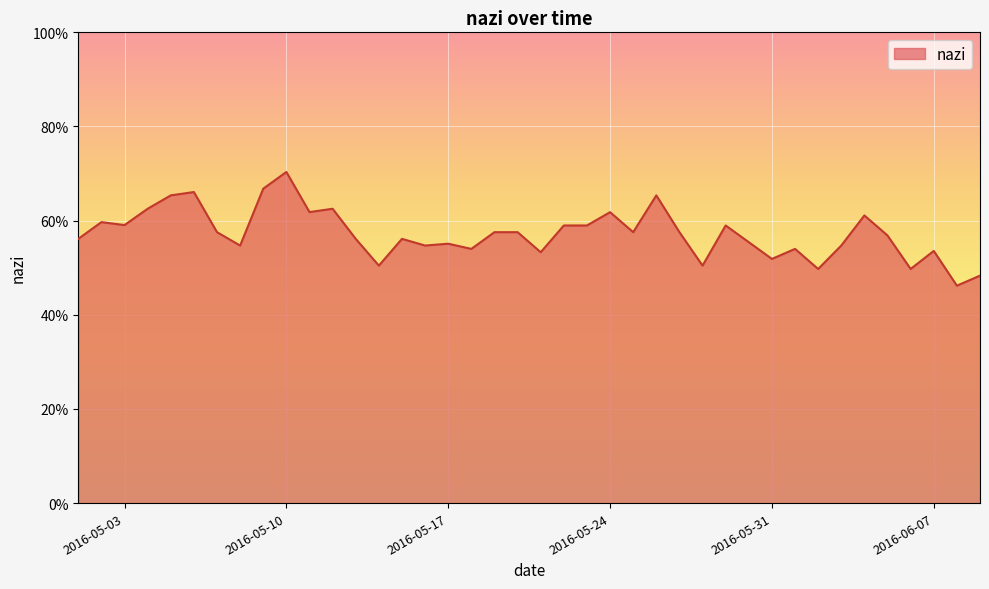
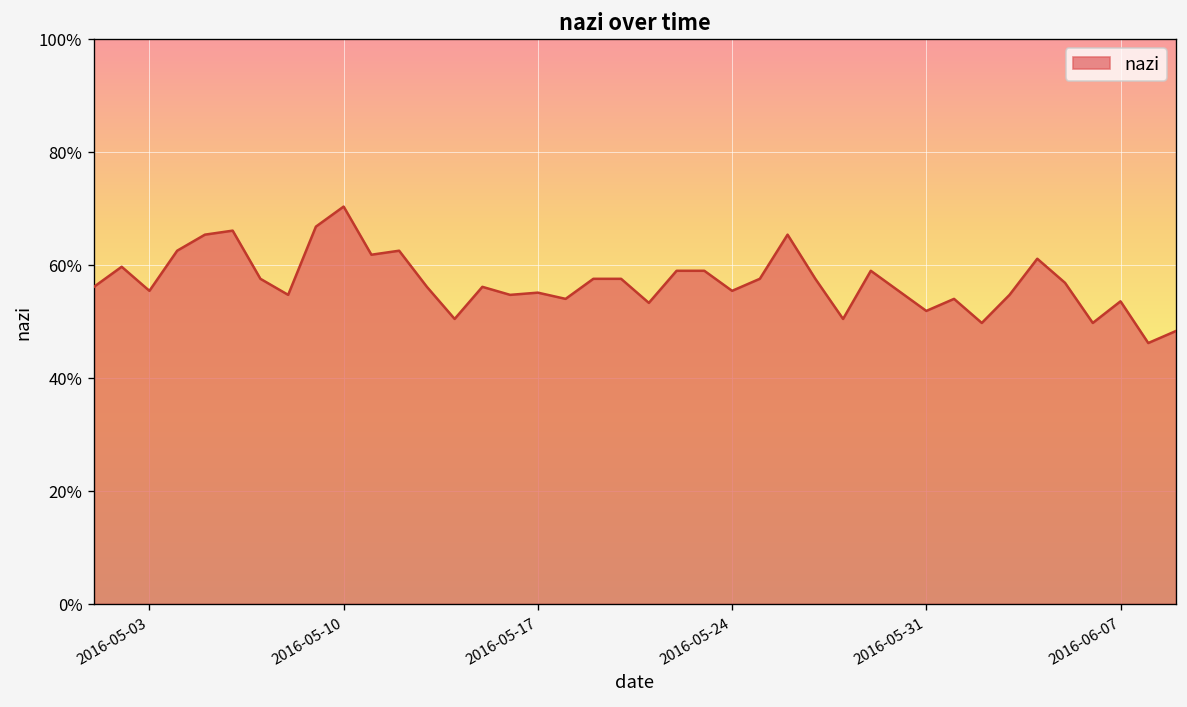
2016-05-03: 59% -> 55%
2016-05-24: 62% -> 55%
